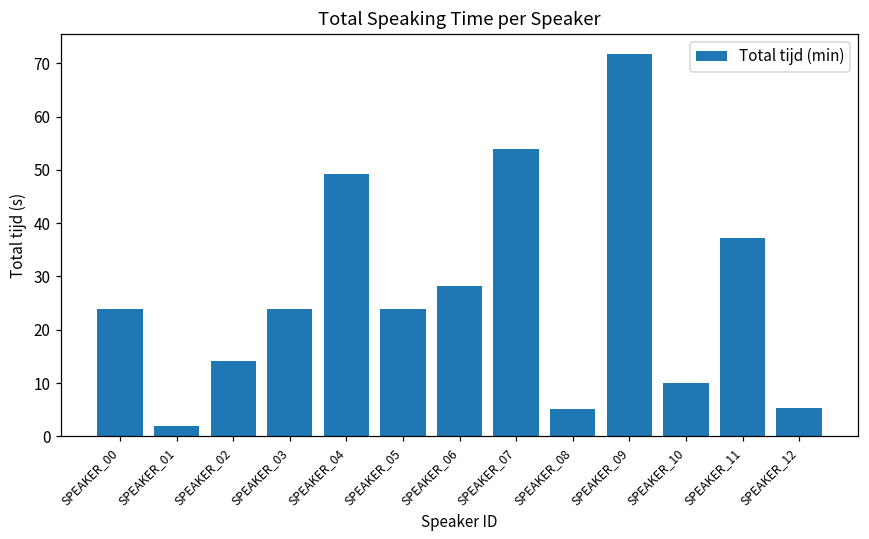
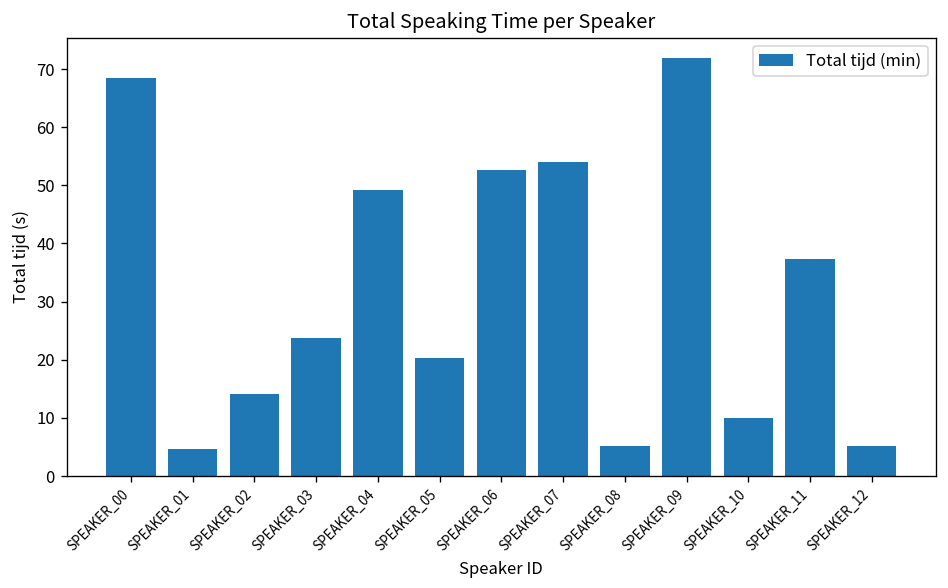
SPEAKER_00: 24 -> 68
SPEAKER_01: 2 -> 5
SPEAKER_05: 24 -> 20
SPEAKER_06: 28 -> 53
